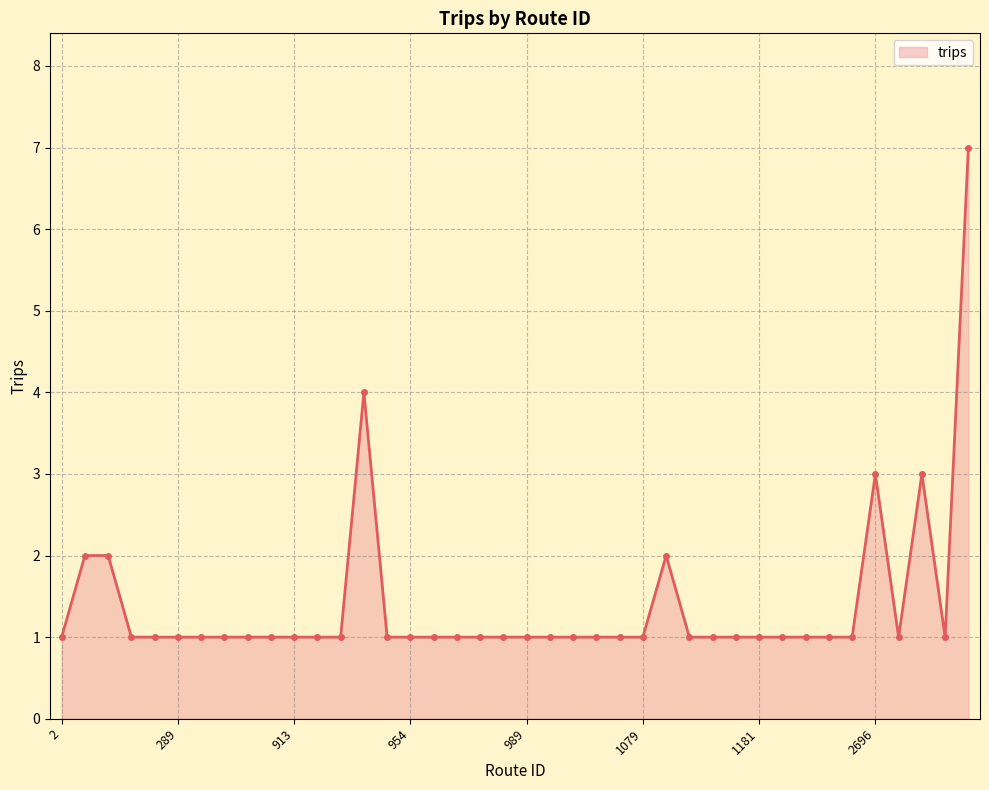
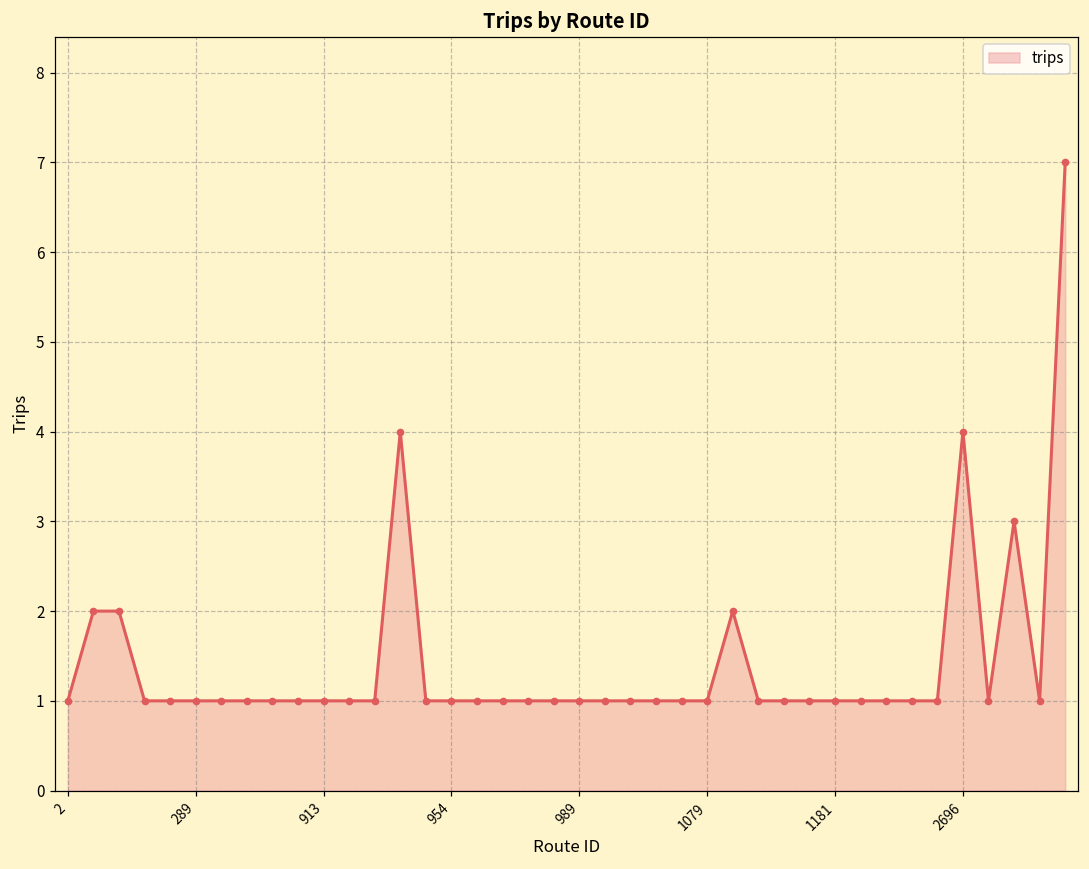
2696: 3 -> 4
